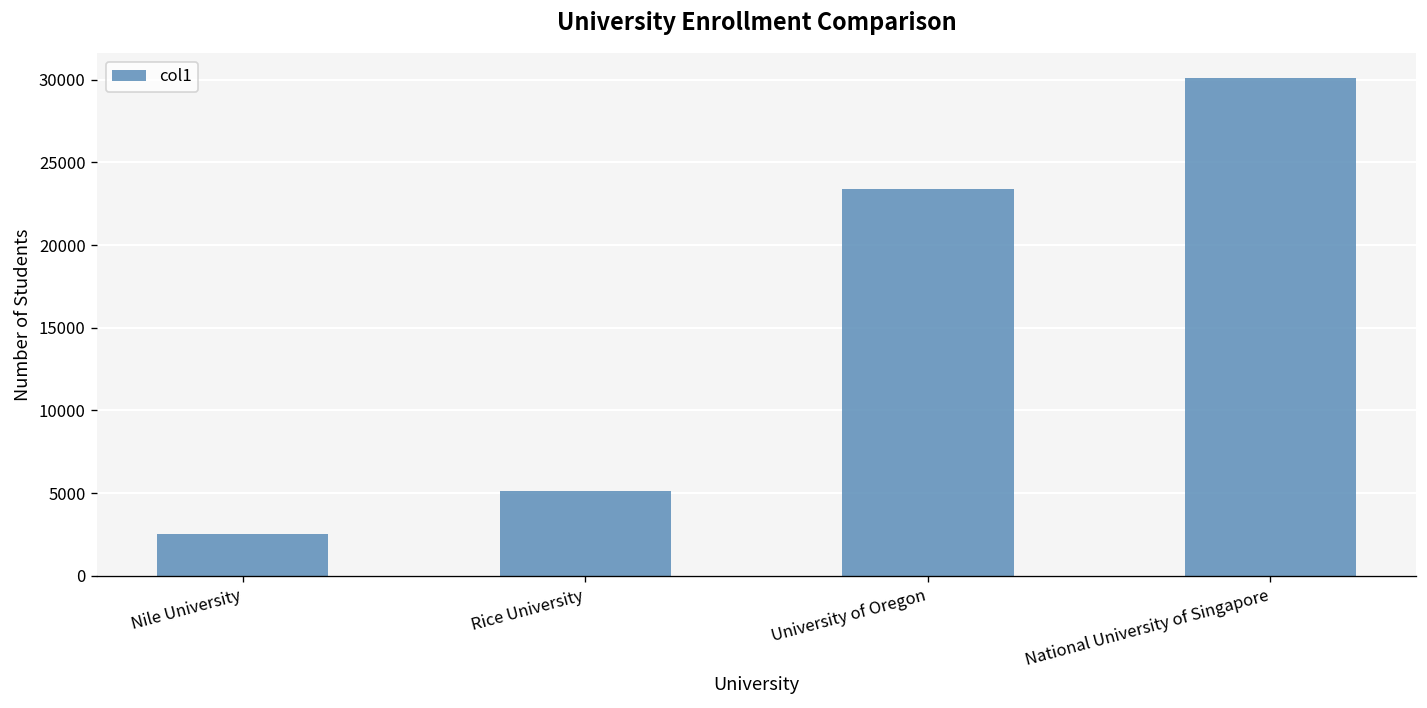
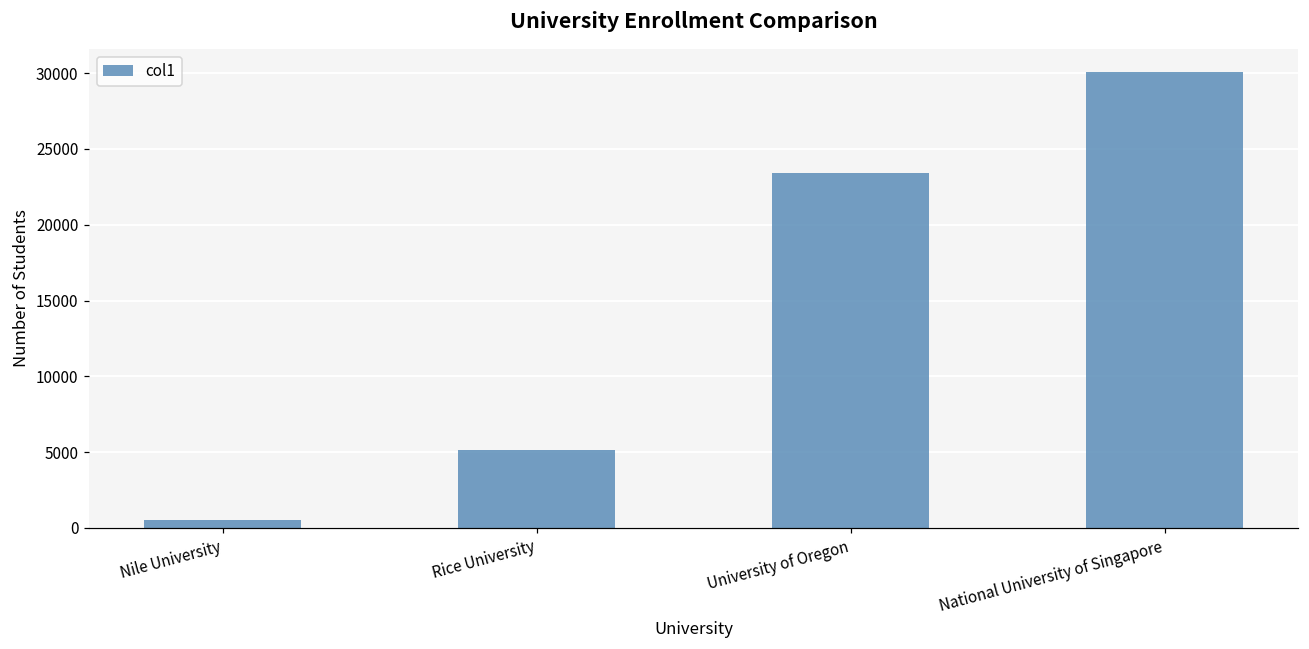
Nile University: 2600 -> 500
